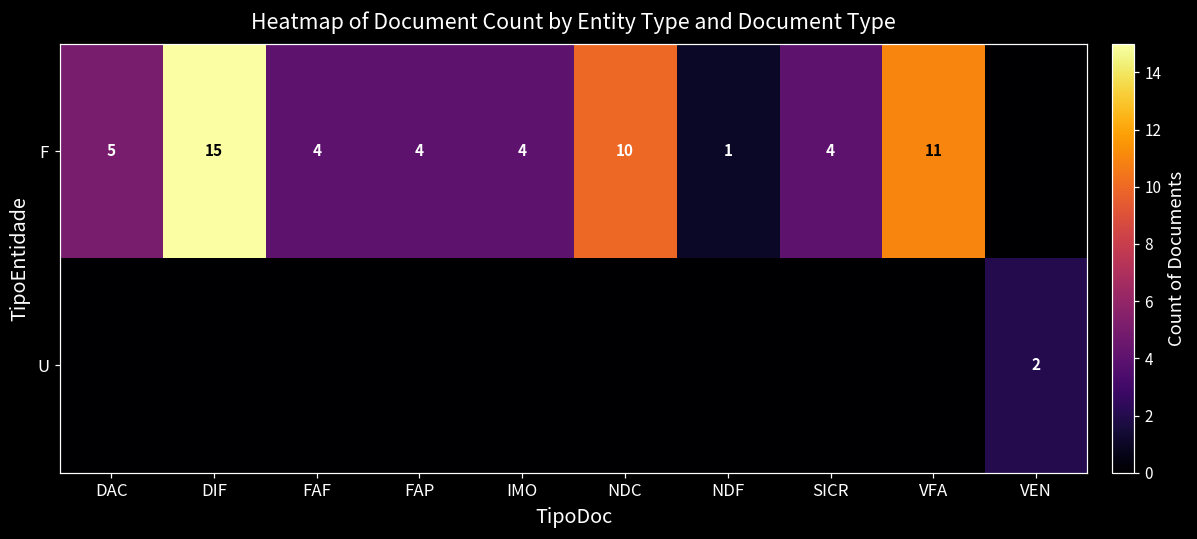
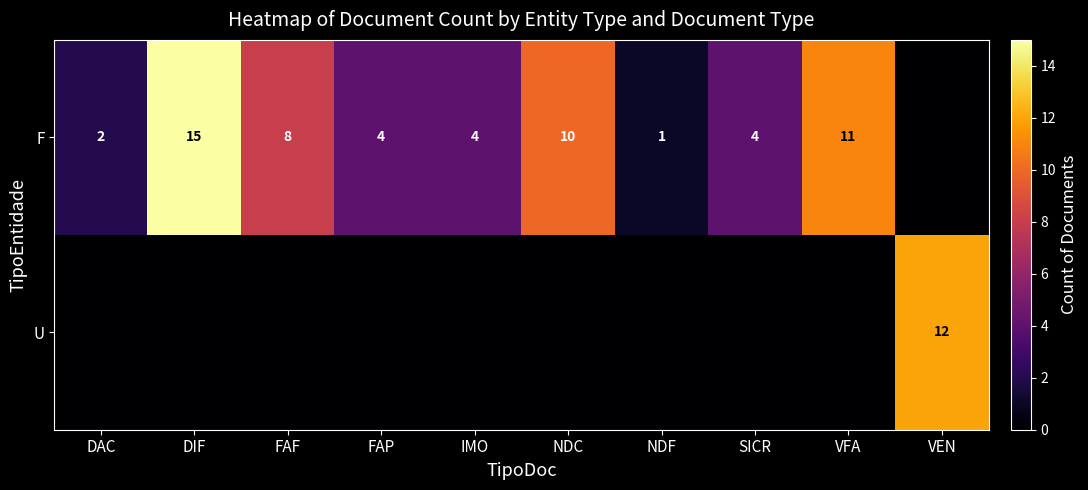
F, DAC: 5 -> 2
F, FAF: 4 -> 8
U, VEN: 2 -> 12
